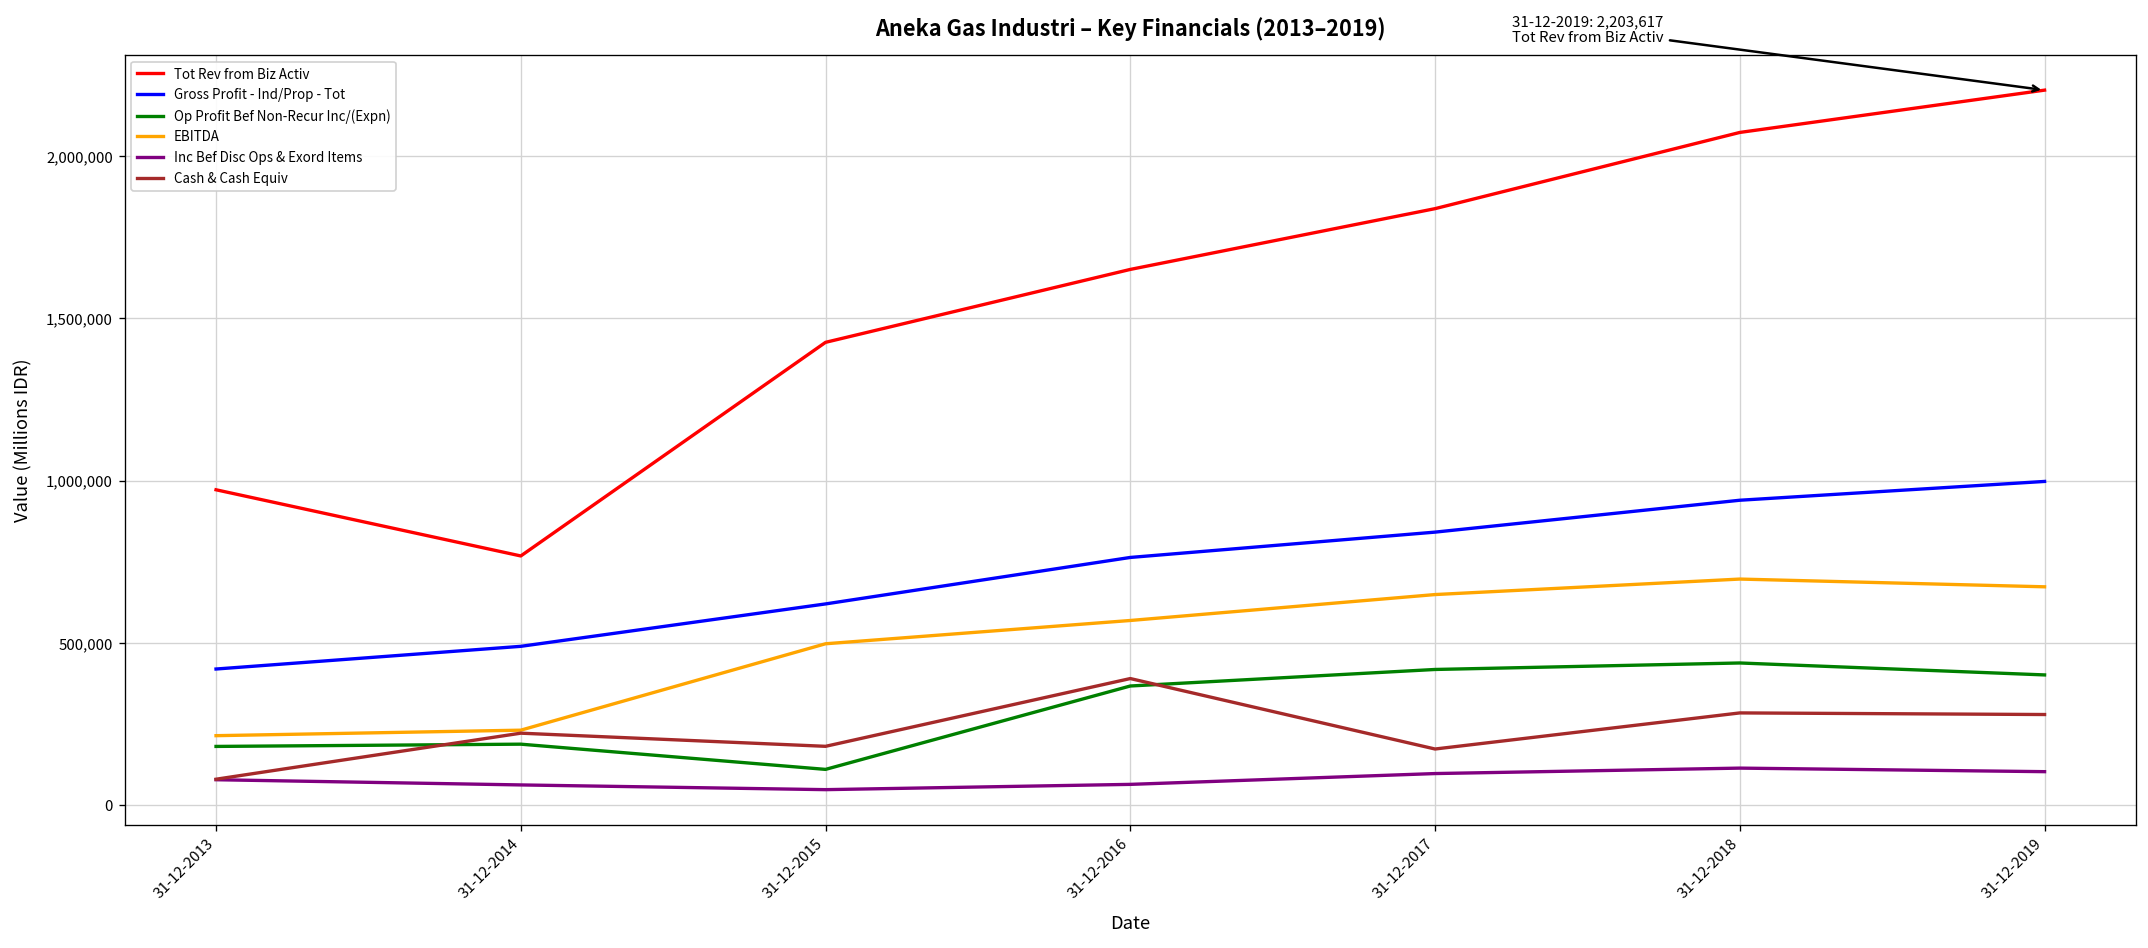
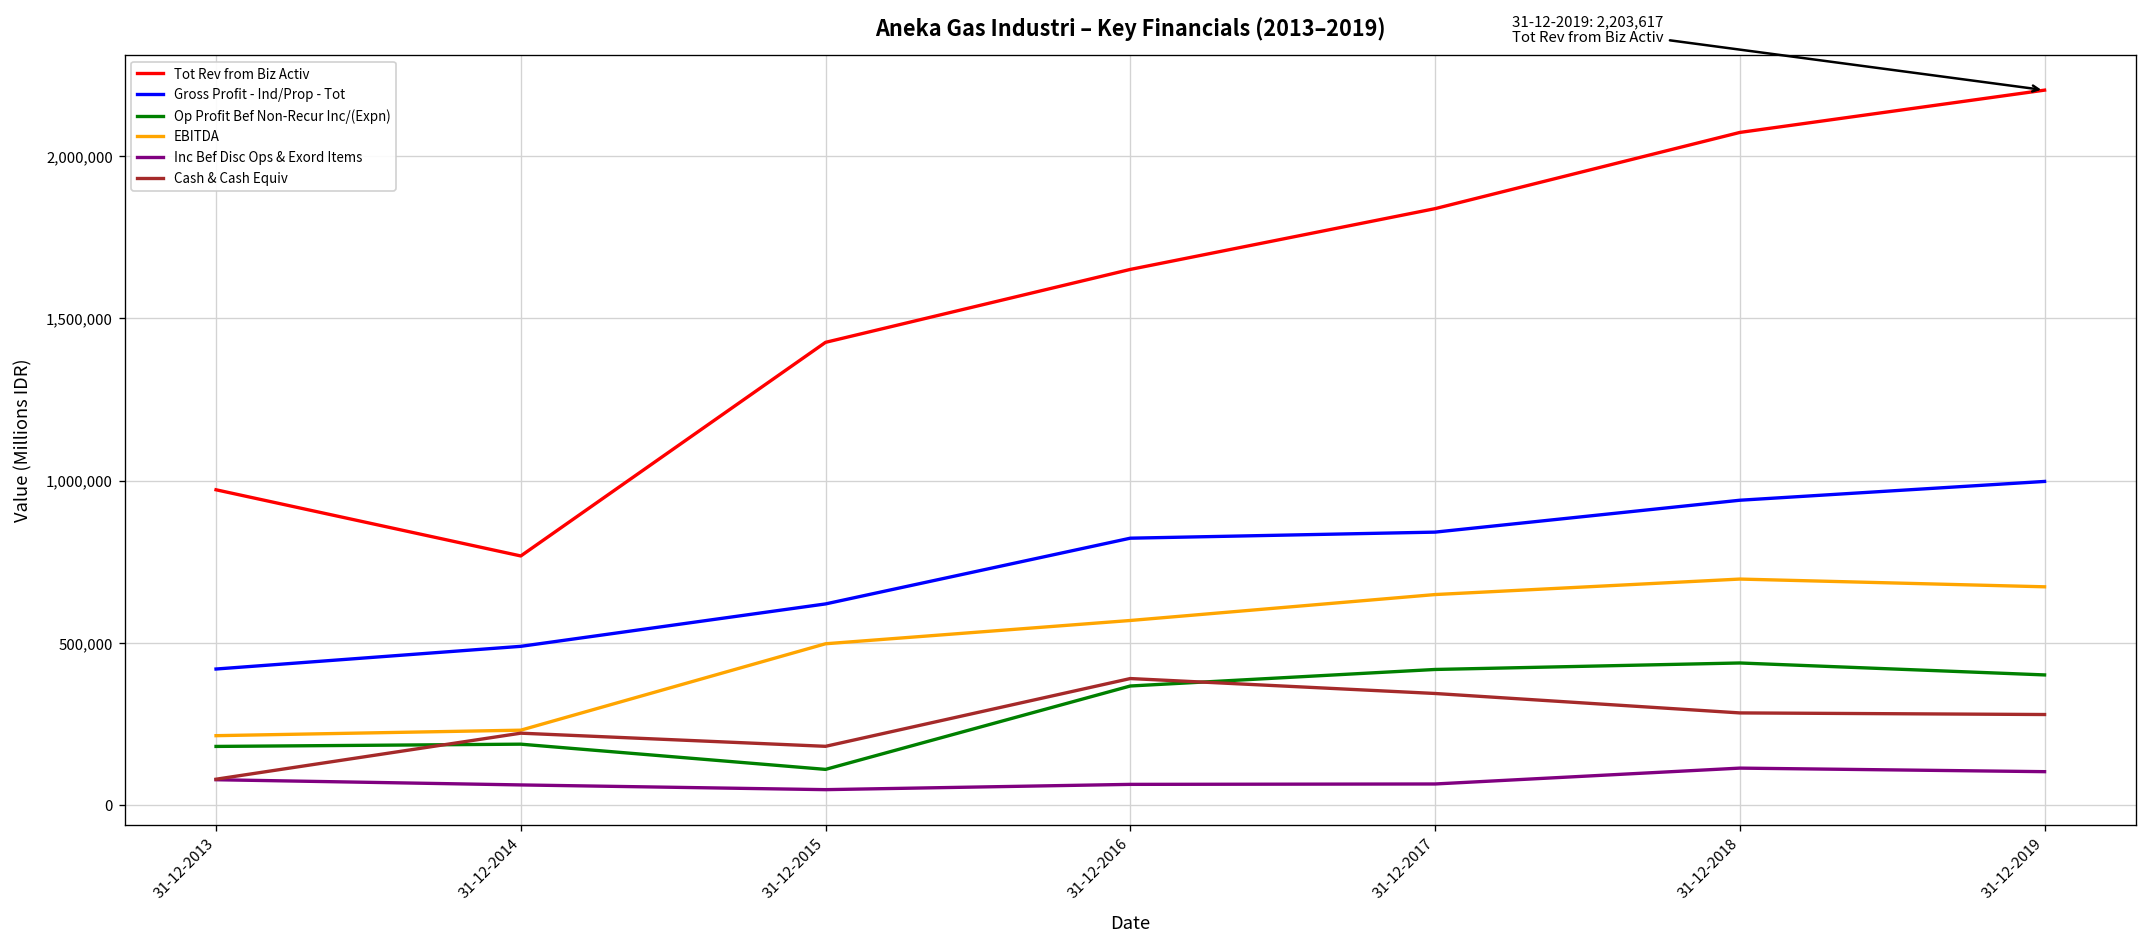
Gross Profit - Ind/Prop - Tot, 31-12-2016: 760,000 -> 820,000
Inc Bef Disc Ops & Exord Items, 31-12-2017: 100,000 -> 70,000
Cash & Cash Equiv, 31-12-2017: 170,000 -> 340,000
